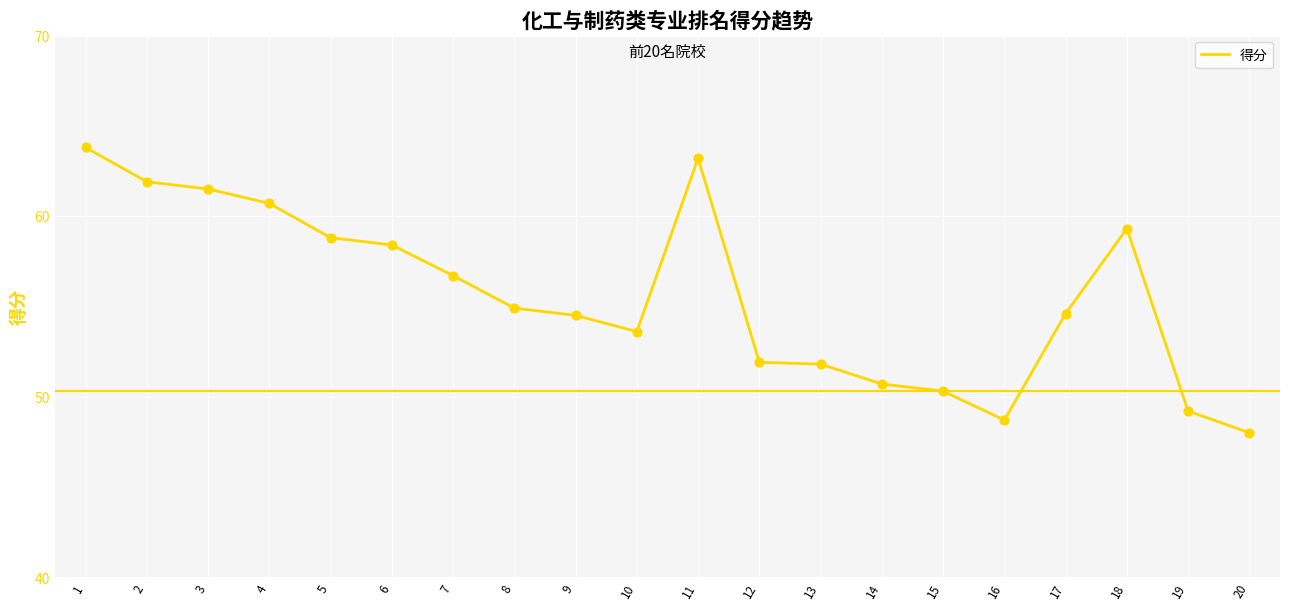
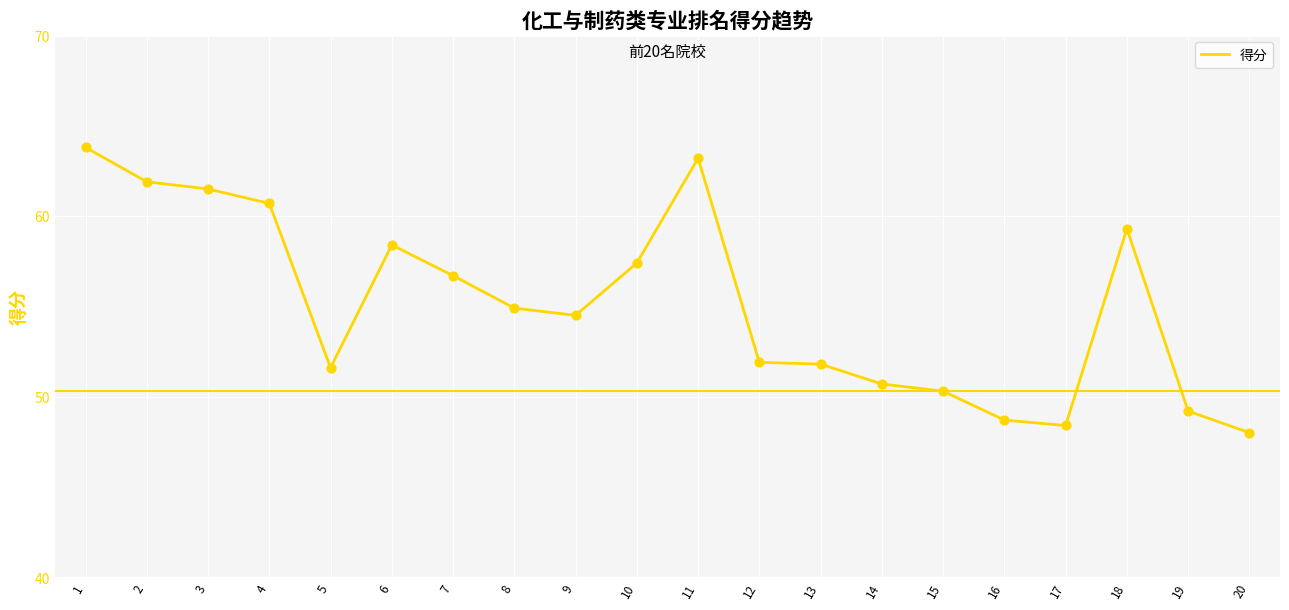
5: 58.8 -> 51.6
10: 53.6 -> 57.4
17: 54.6 -> 48.4
